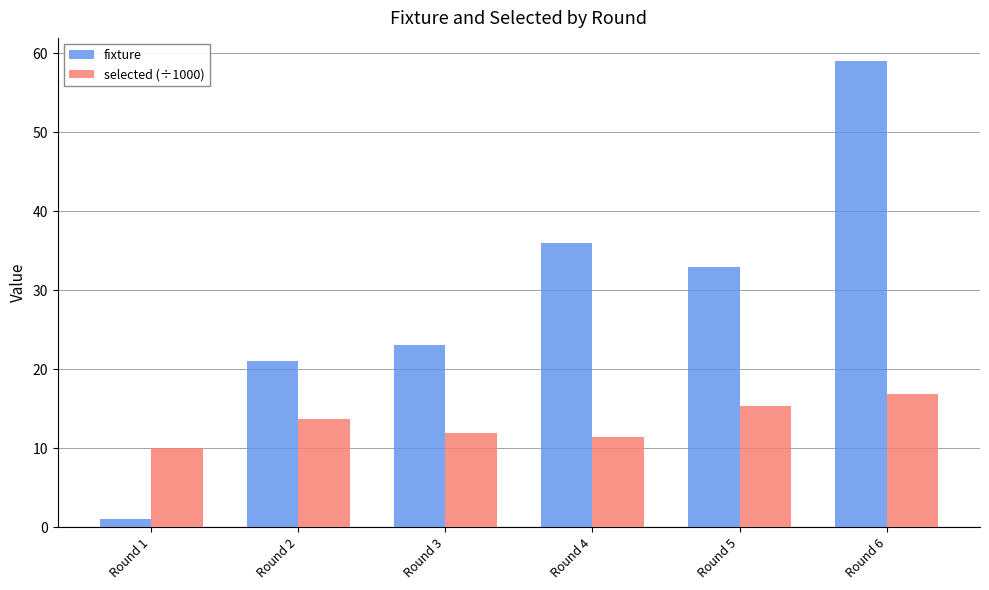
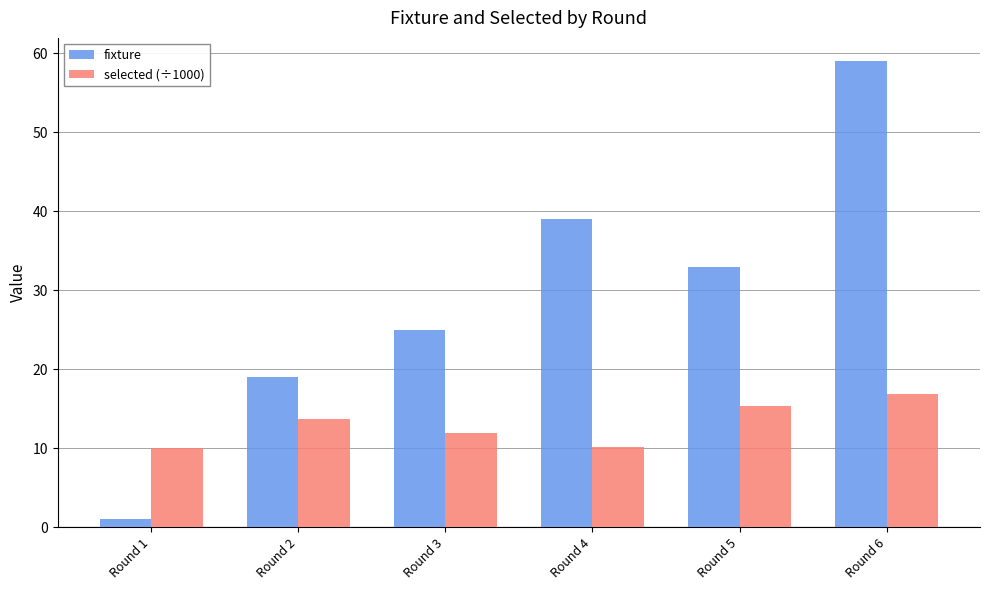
fixture, Round 2: 21 -> 19
fixture, Round 3: 23 -> 25
fixture, Round 4: 36 -> 39
selected (÷1000), Round 4: 11 -> 10
